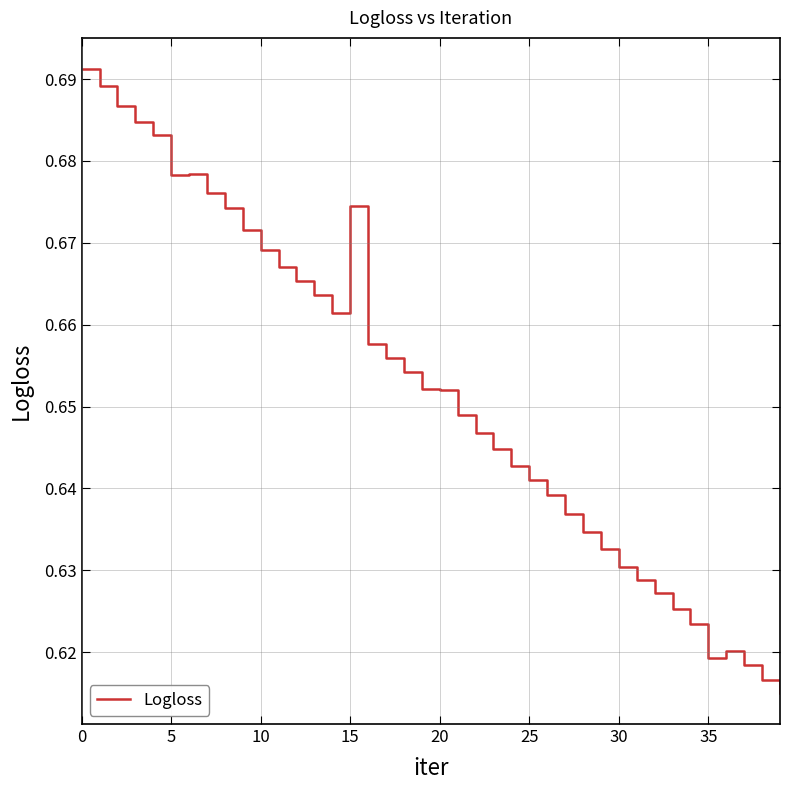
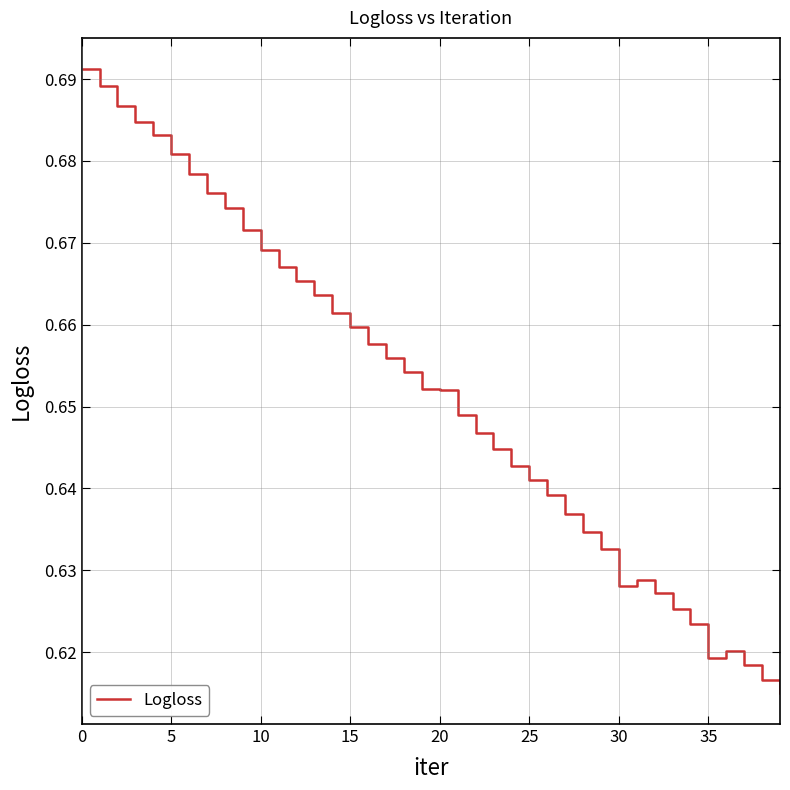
5: 0.678 -> 0.681
15: 0.675 -> 0.660
30: 0.630 -> 0.628
